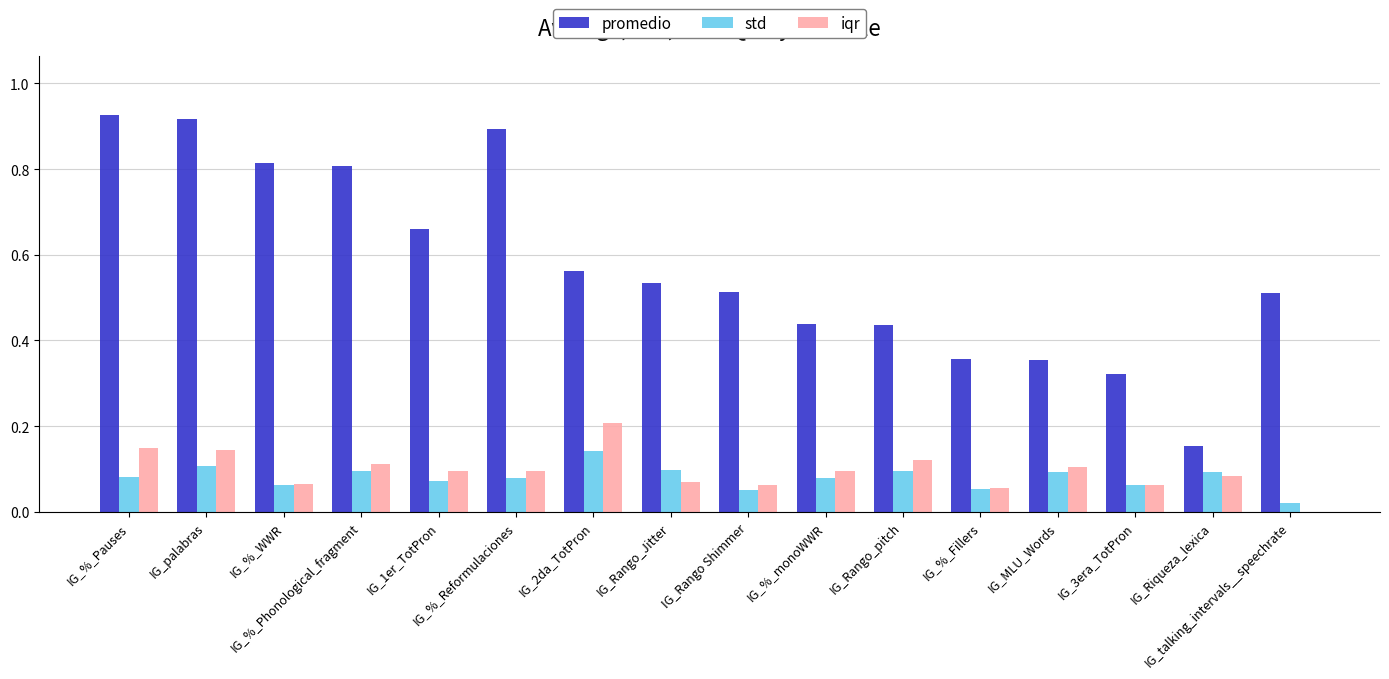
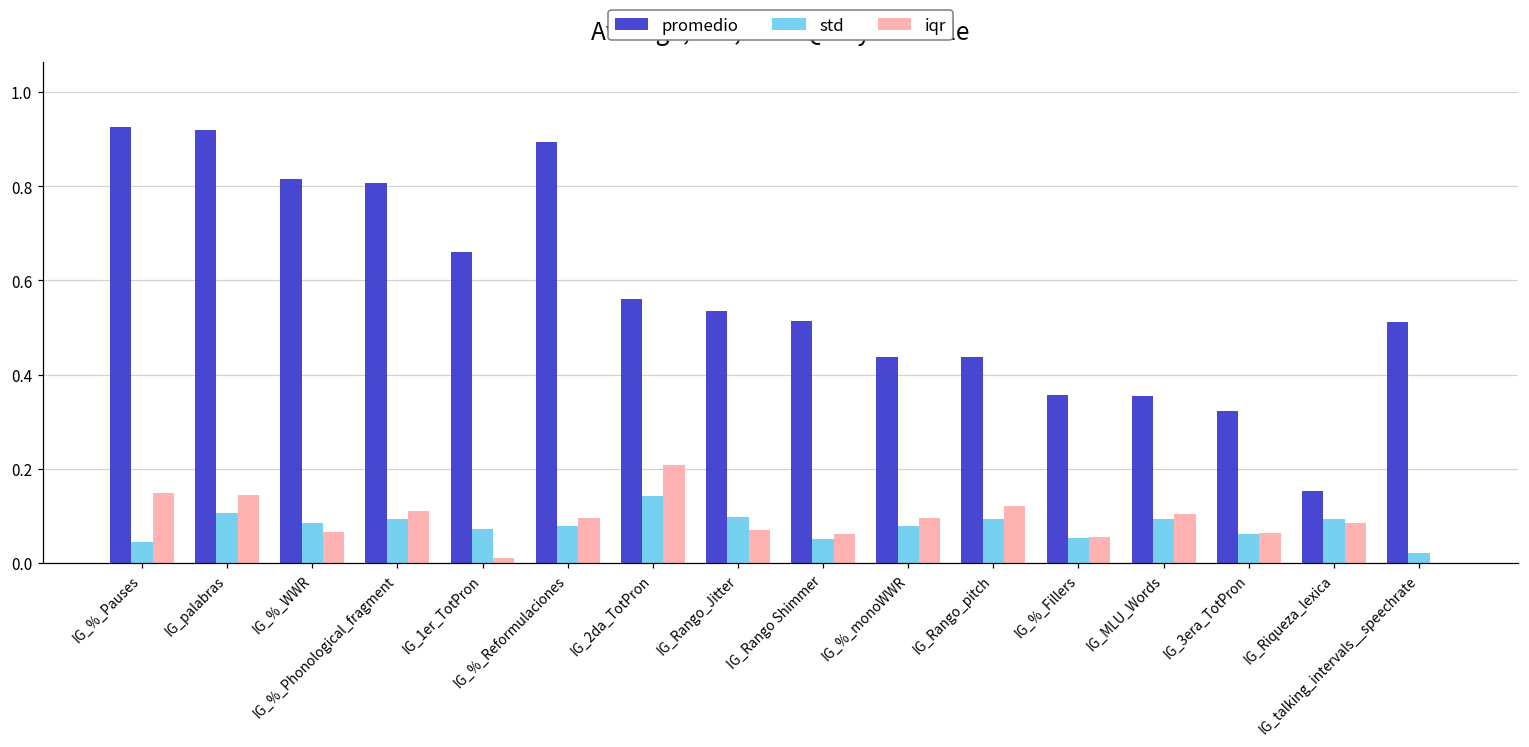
std, IG_%_Pauses: 0.08 -> 0.04
std, IG_%_WWR: 0.06 -> 0.08
iqr, IG_1er_TotPron: 0.10 -> 0.01
